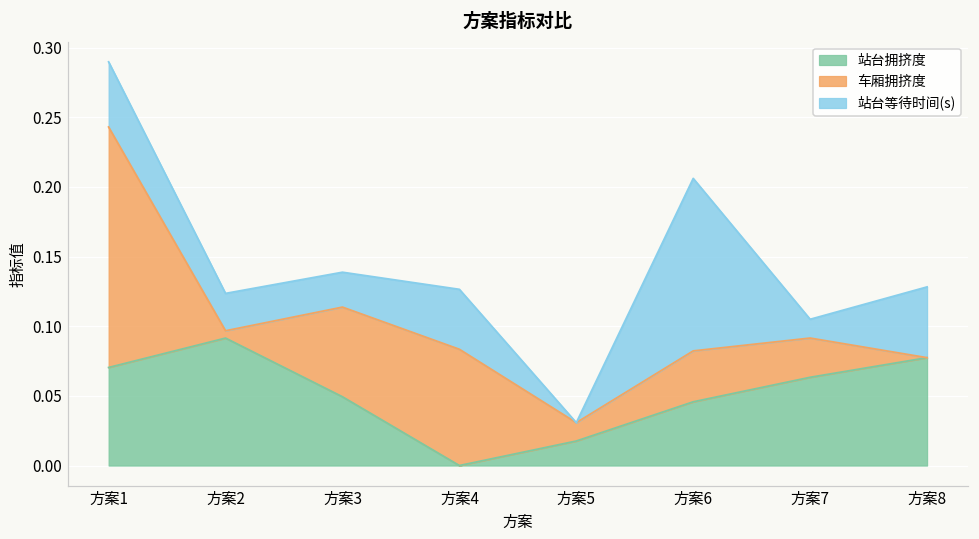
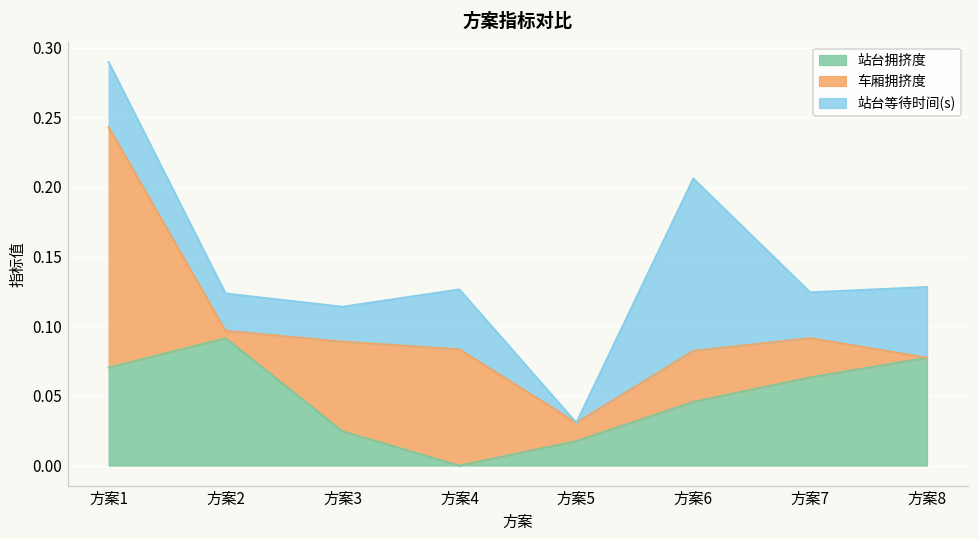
站台拥挤度, 方案3: 0.049 -> 0.025
站台等待时间(s), 方案7: 0.013 -> 0.033
